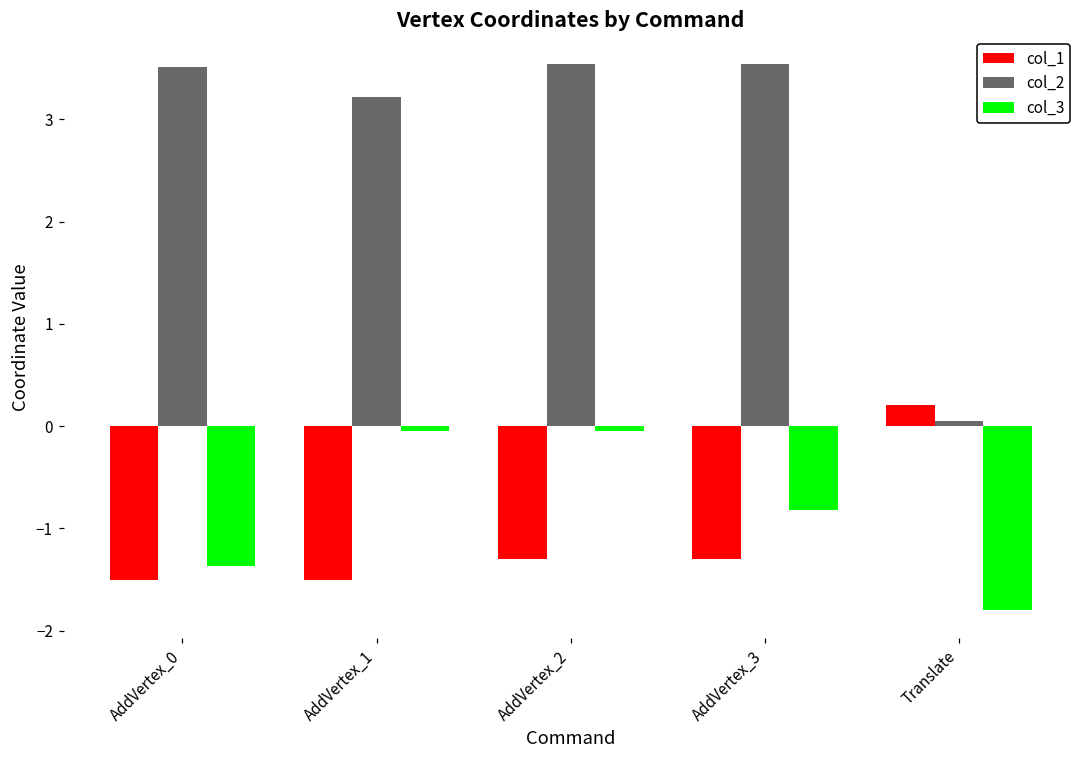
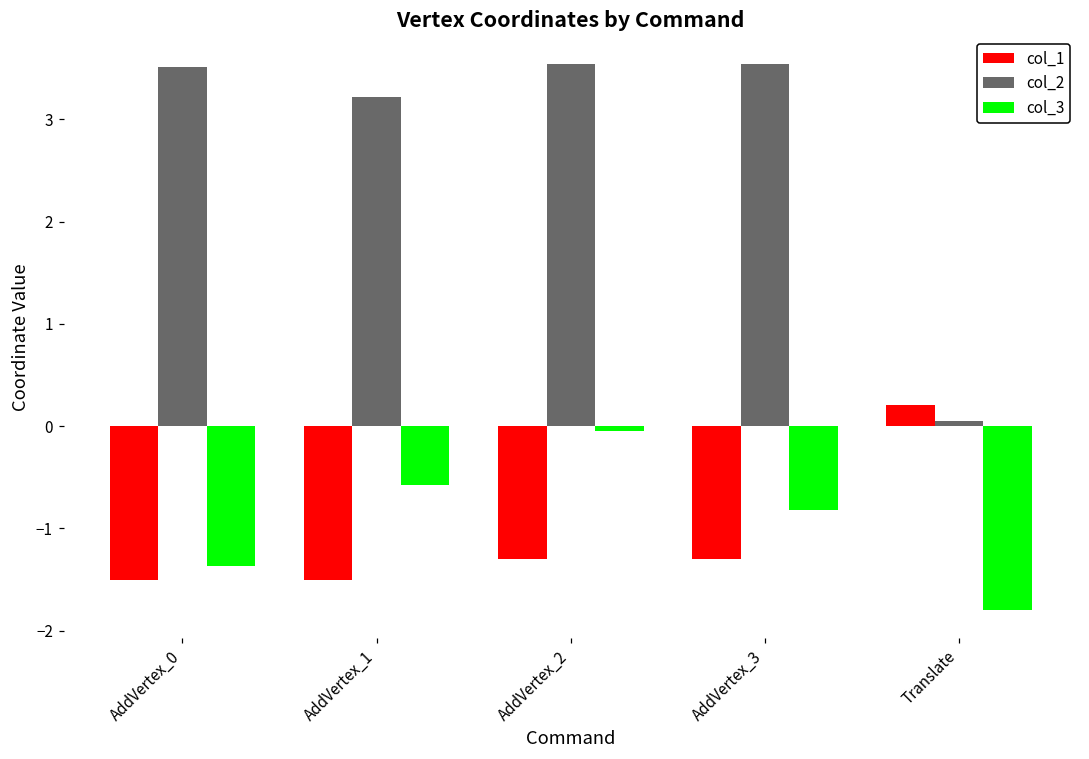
col_3, AddVertex_1: -0.1 -> -0.6
